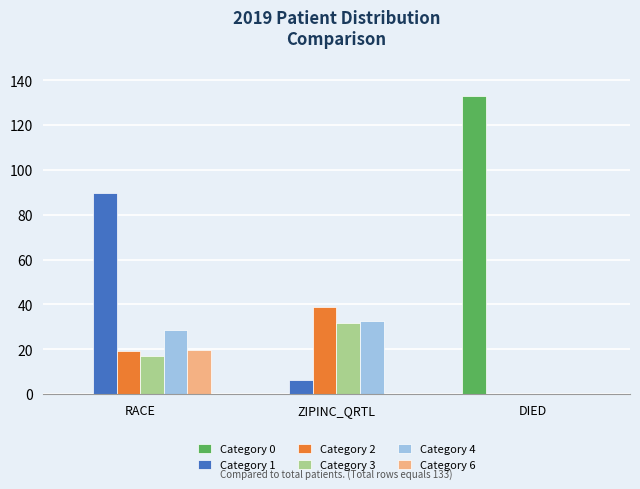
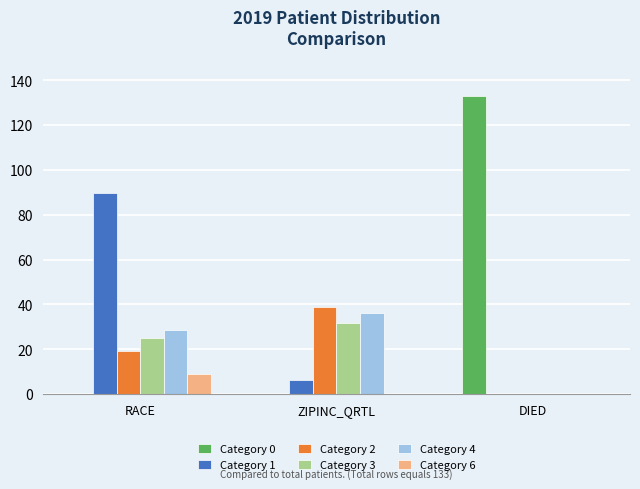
Category 3, RACE: 17 -> 25
Category 6, RACE: 20 -> 9
Category 4, ZIPINC_QRTL: 32 -> 36
